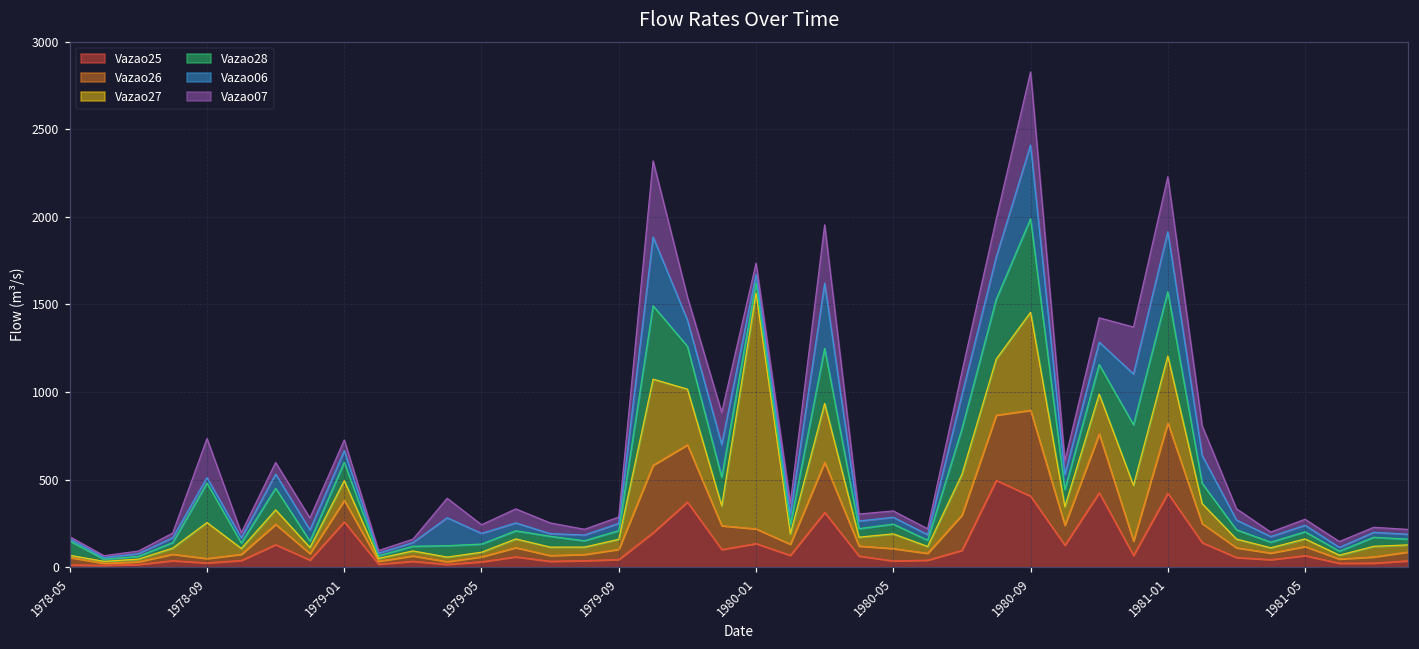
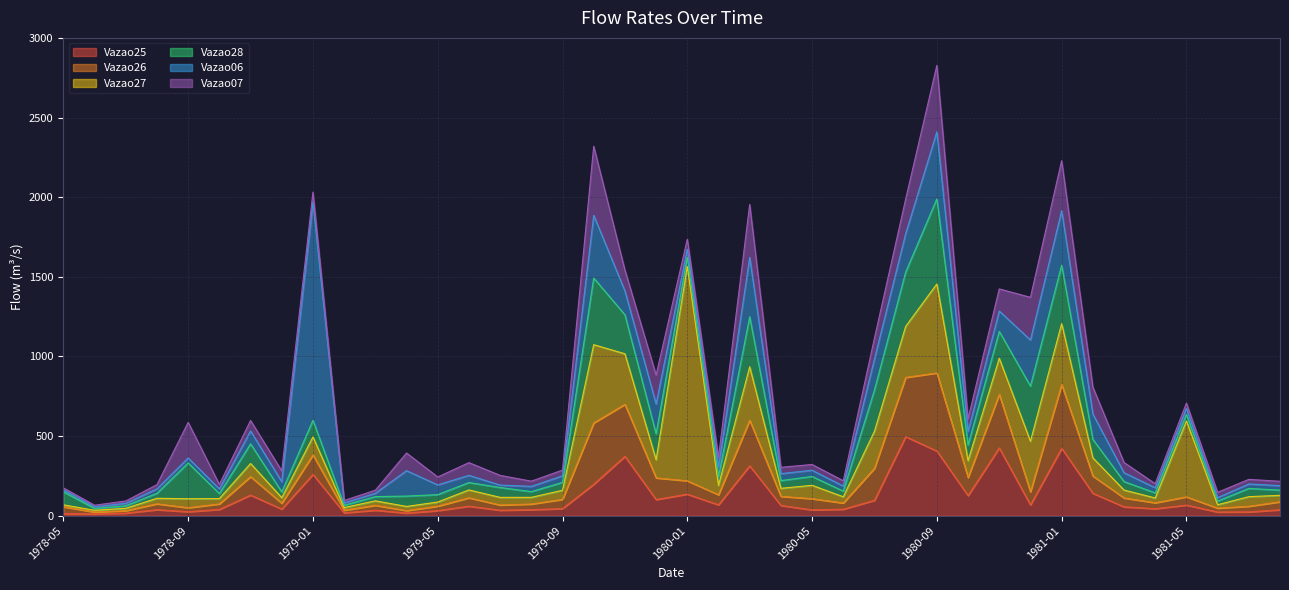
Vazao27, 1978-09: 210 -> 60
Vazao06, 1979-01: 70 -> 1370
Vazao27, 1981-05: 40 -> 480
